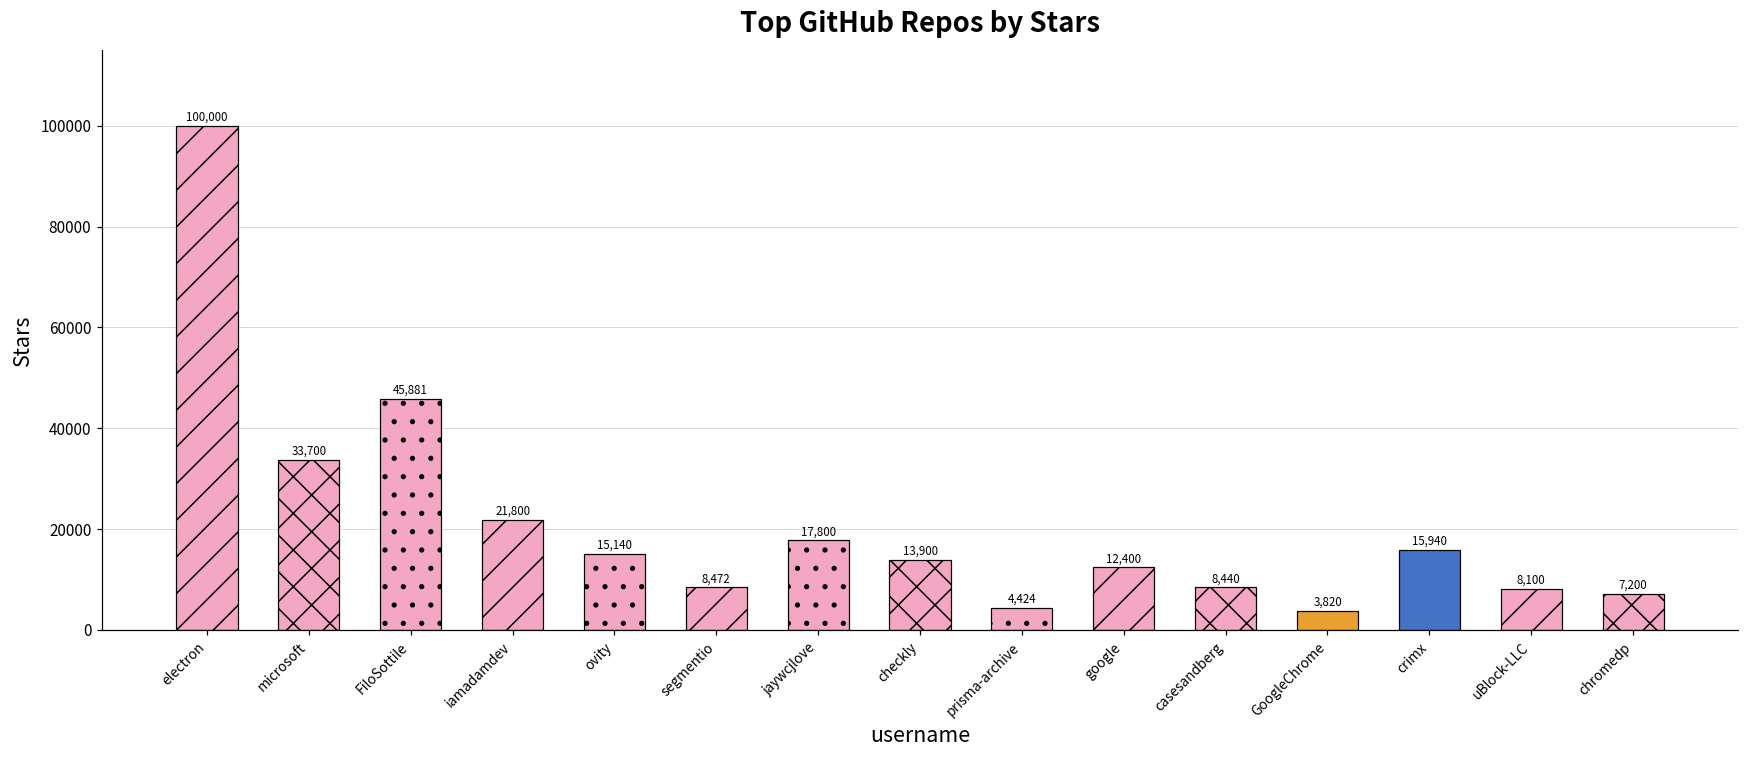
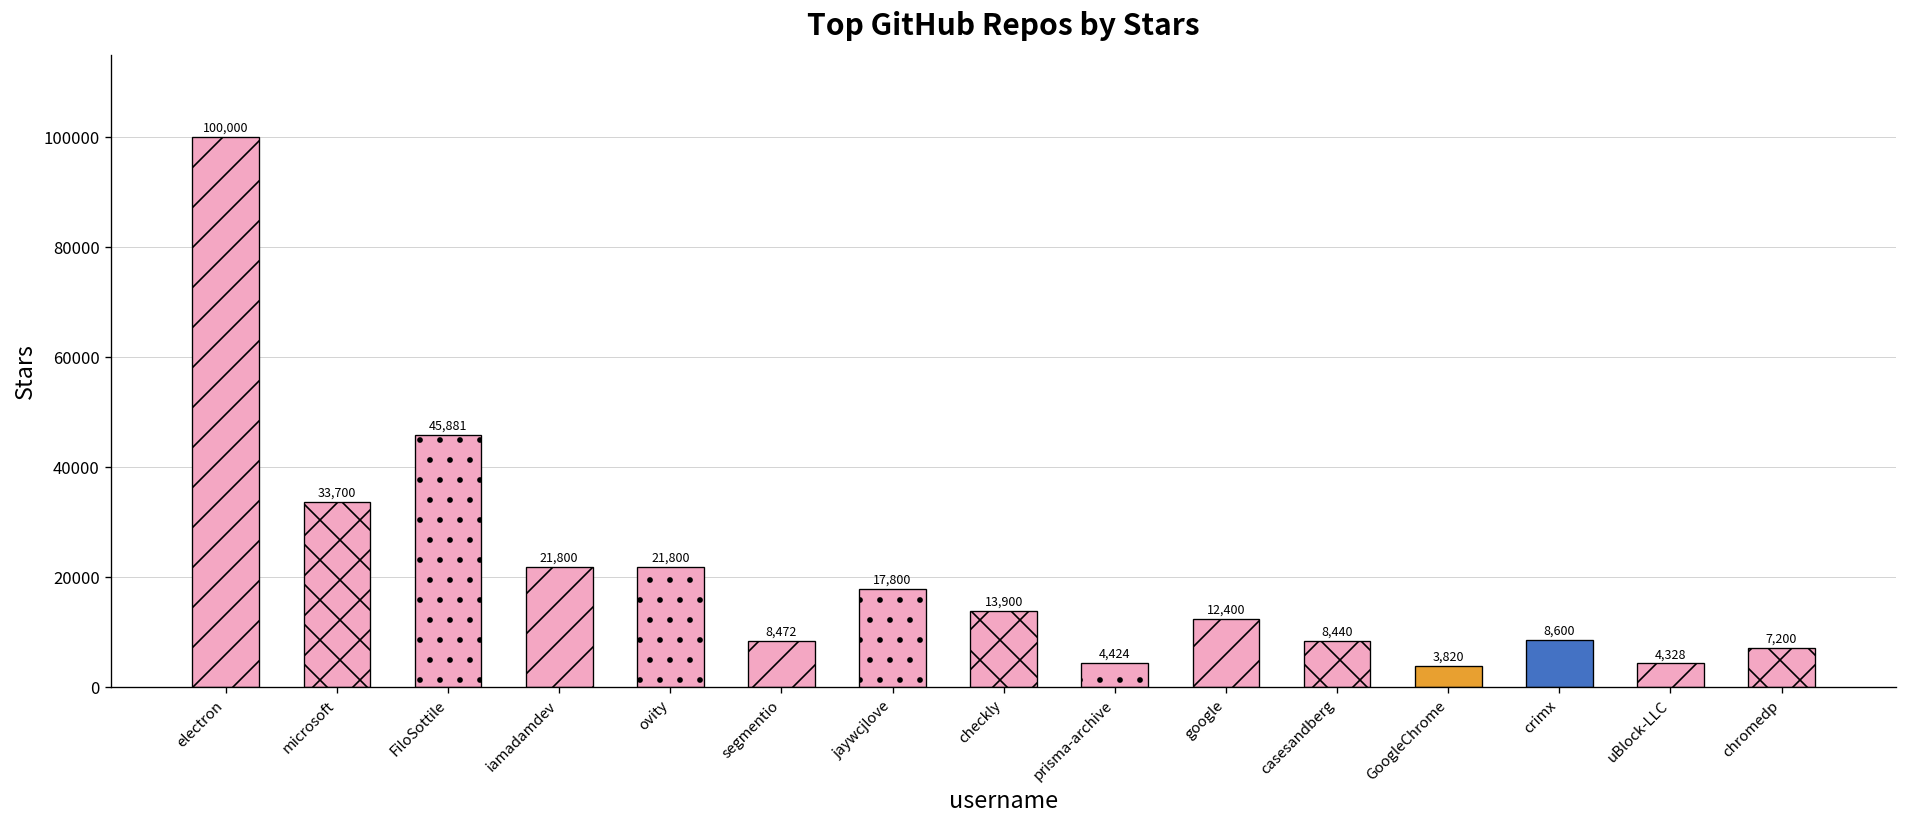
ovity: 15,140 -> 21,800
crimx: 15,940 -> 8,600
uBlock-LLC: 8,100 -> 4,328
